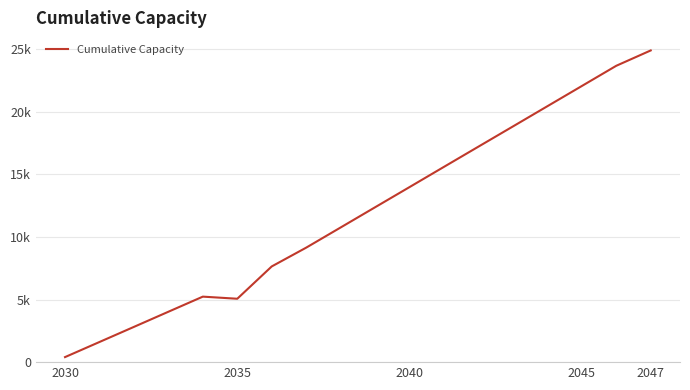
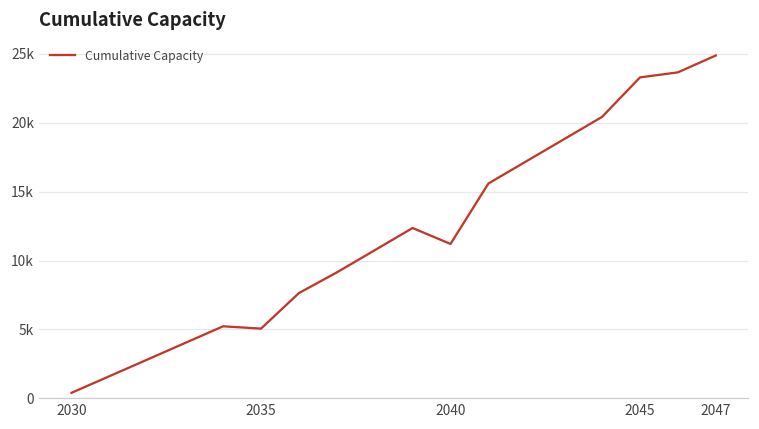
2040: 14000 -> 11200
2045: 22000 -> 23300
